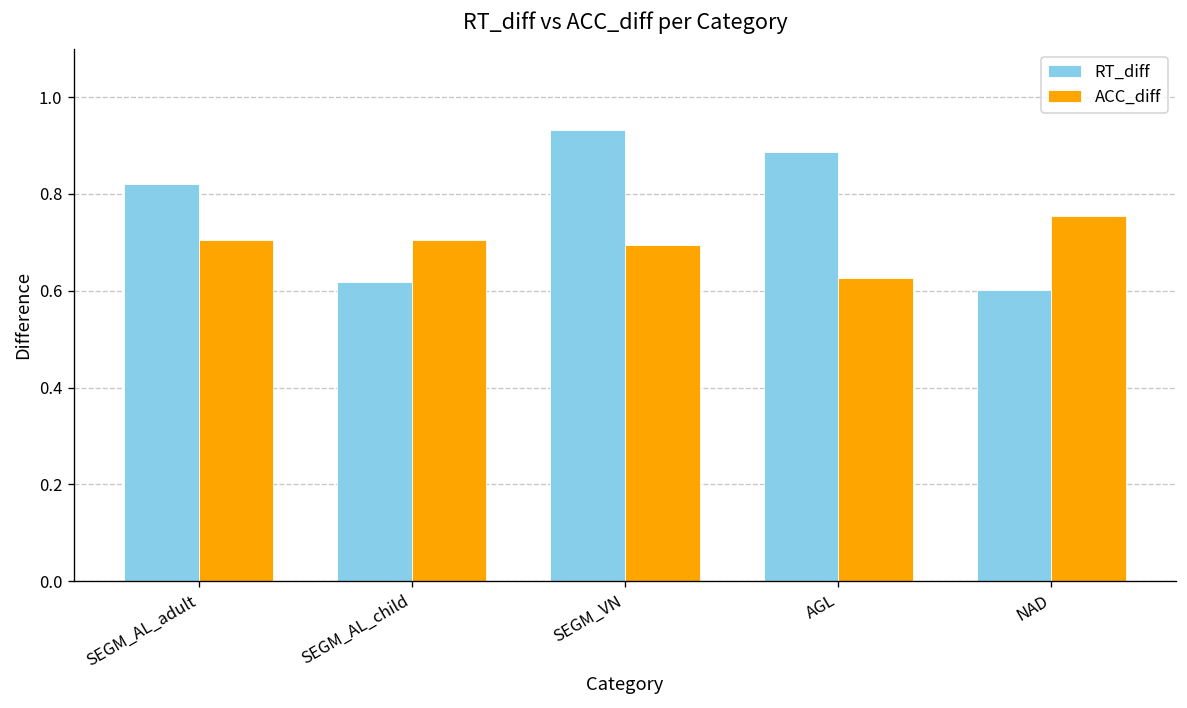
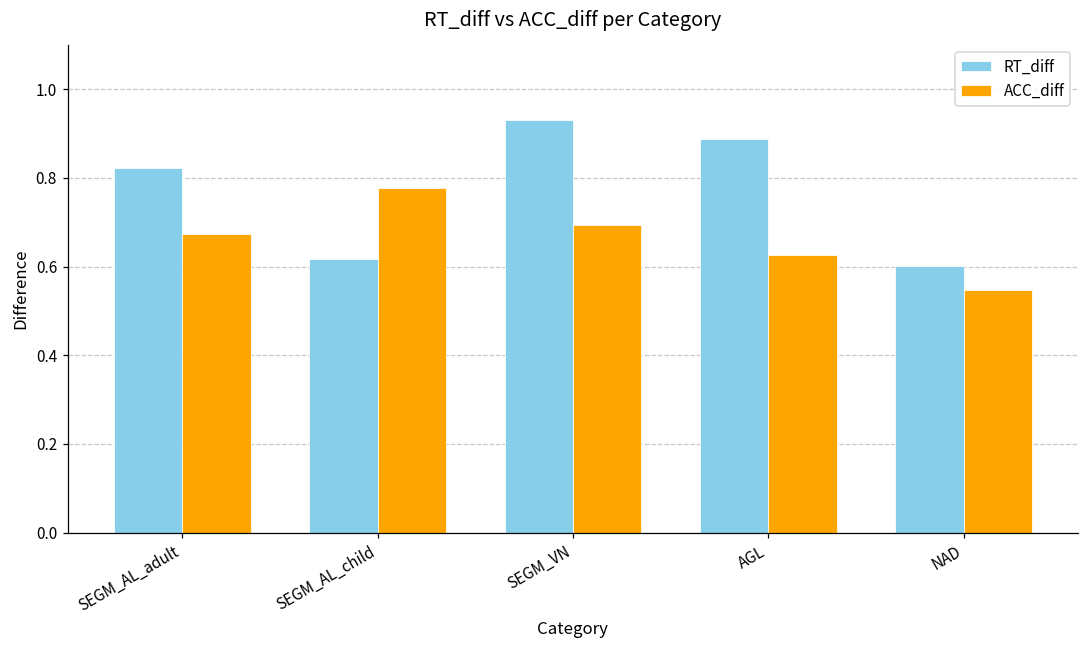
ACC_diff, SEGM_AL_adult: 0.70 -> 0.67
ACC_diff, SEGM_AL_child: 0.71 -> 0.78
ACC_diff, NAD: 0.75 -> 0.55
